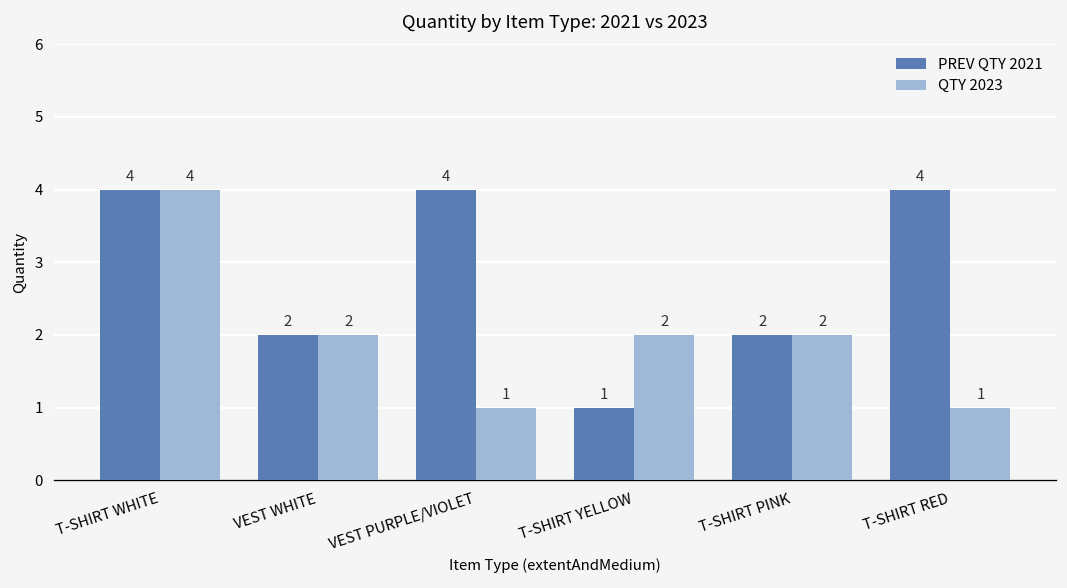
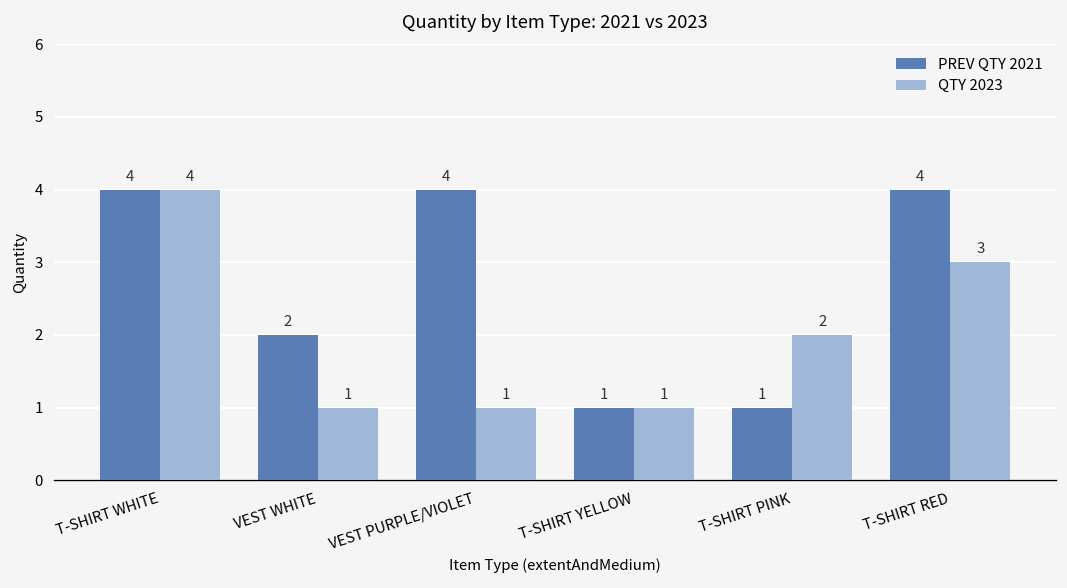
QTY 2023, VEST WHITE: 2 -> 1
QTY 2023, T-SHIRT YELLOW: 2 -> 1
PREV QTY 2021, T-SHIRT PINK: 2 -> 1
QTY 2023, T-SHIRT RED: 1 -> 3
